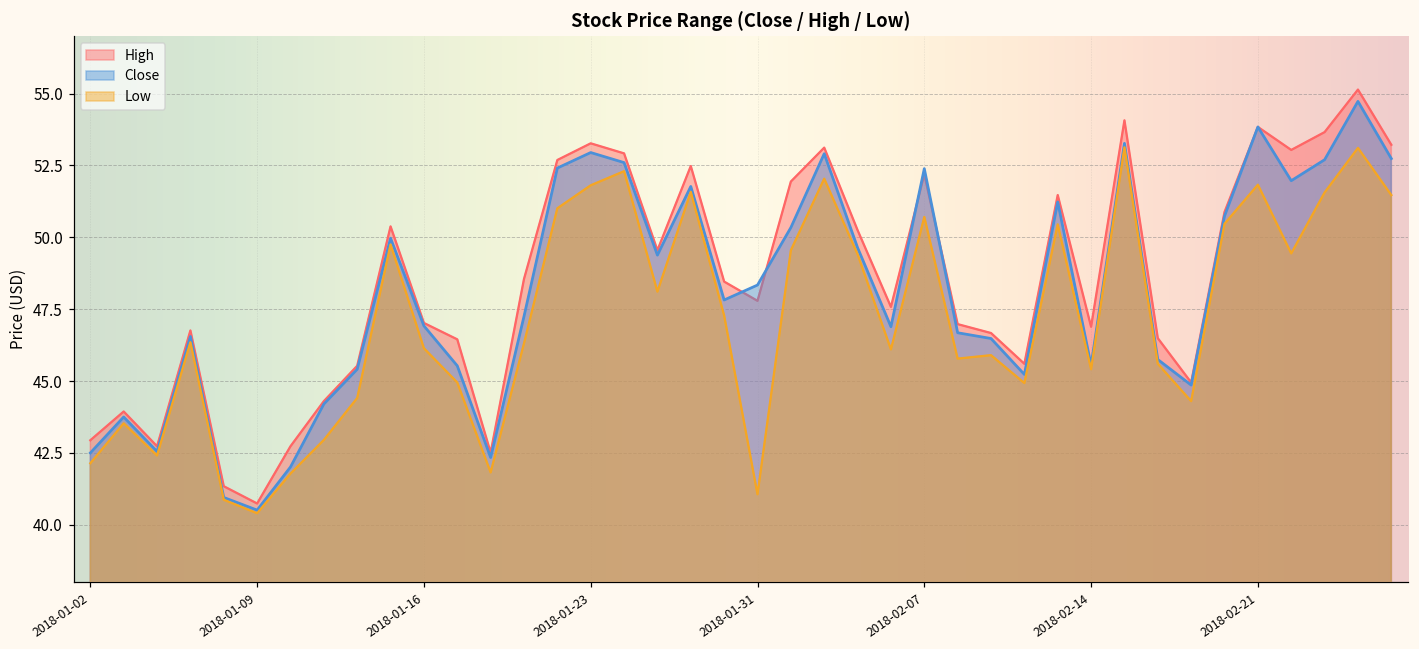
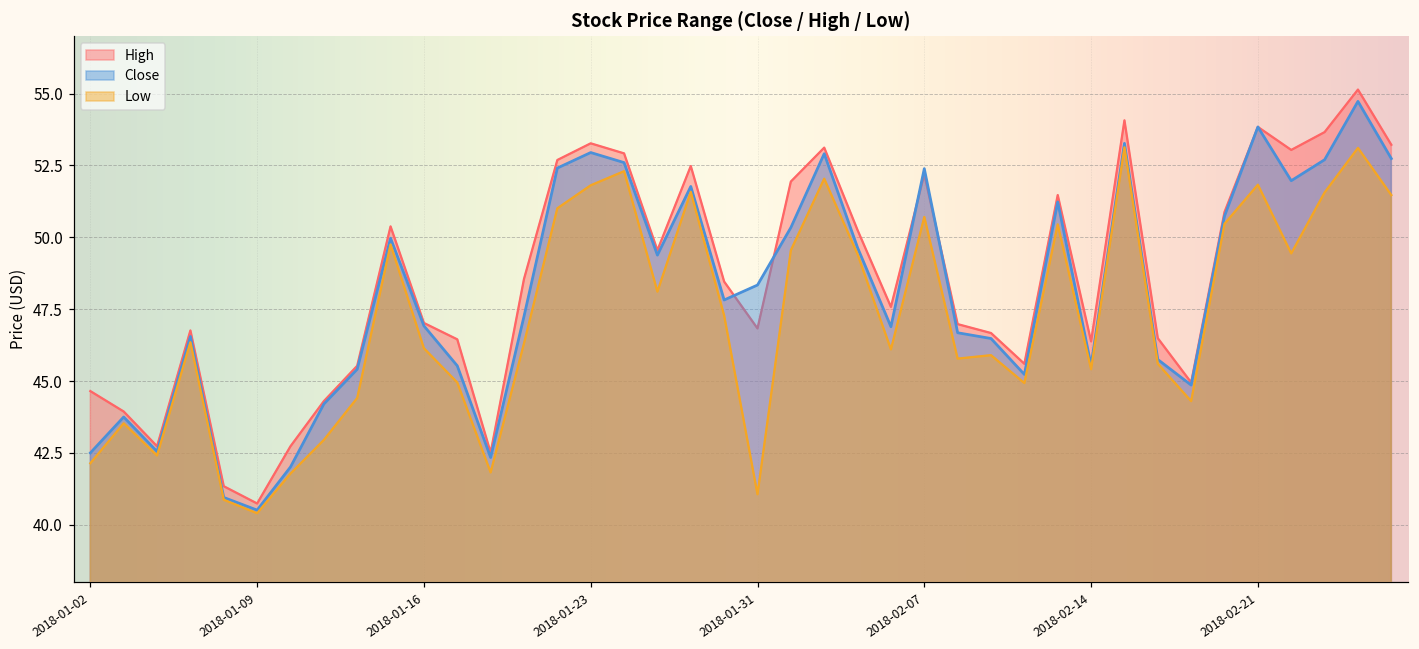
High, 2018-01-02: 42.9 -> 44.7
High, 2018-01-31: 47.8 -> 46.8
High, 2018-02-14: 46.9 -> 46.4
